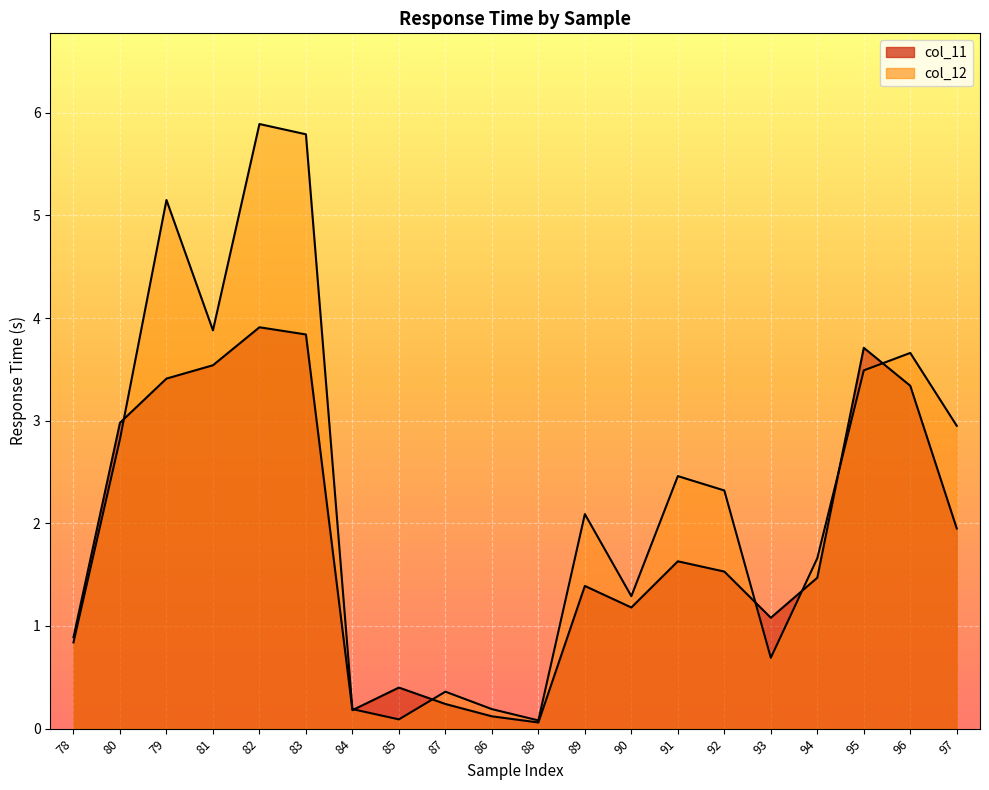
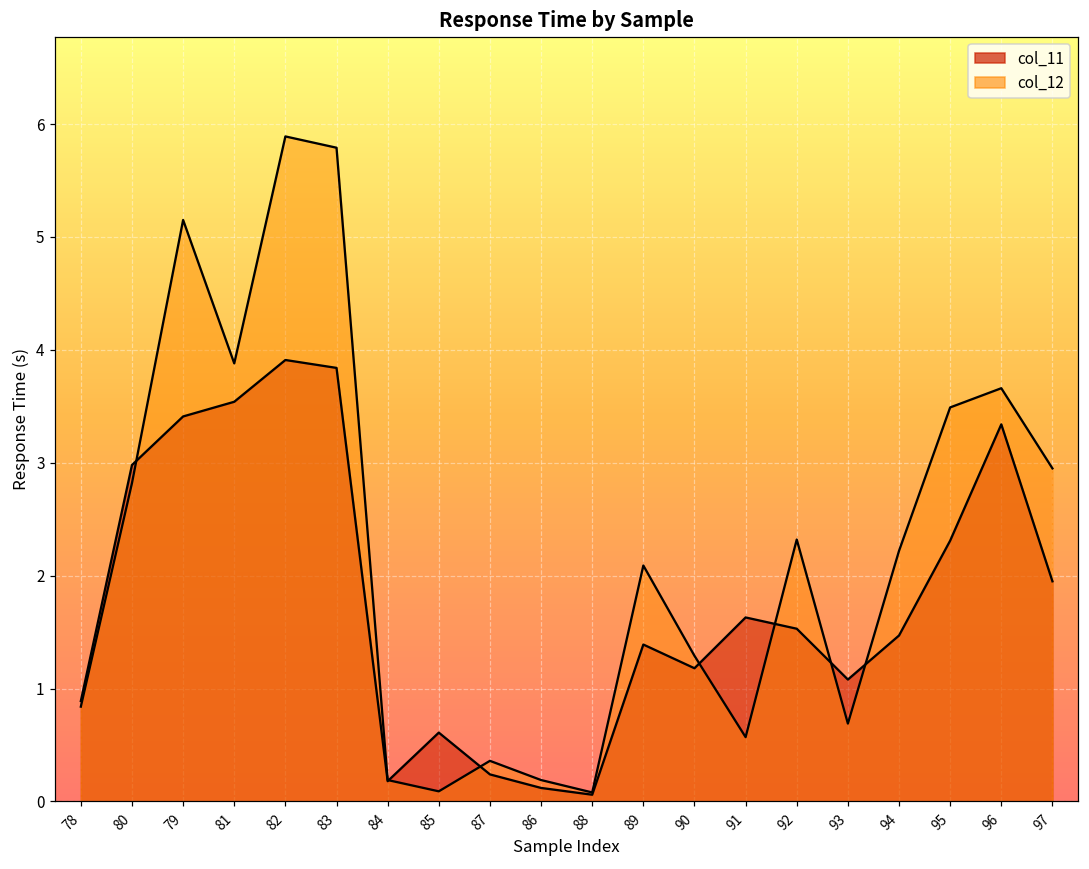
col_11, 85: 0.40 -> 0.61
col_12, 91: 2.46 -> 0.57
col_12, 94: 1.66 -> 2.22
col_11, 95: 3.71 -> 2.31
